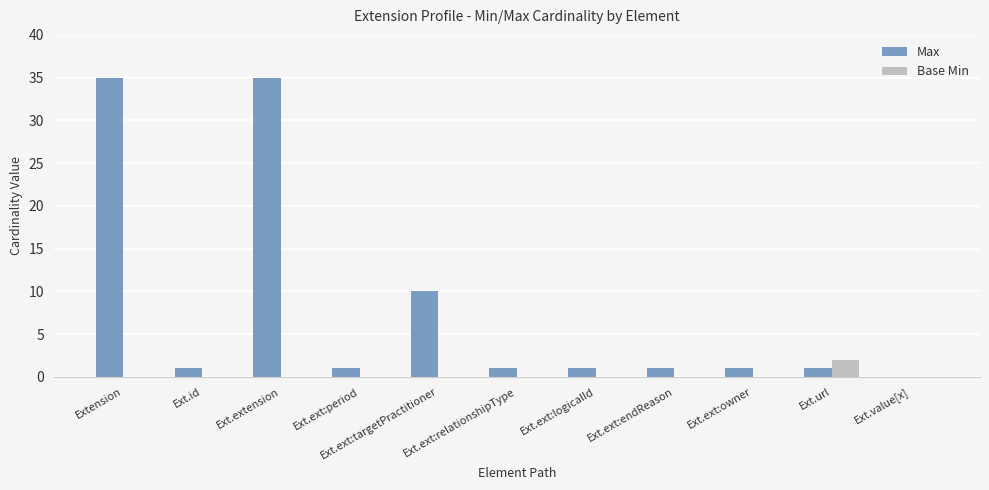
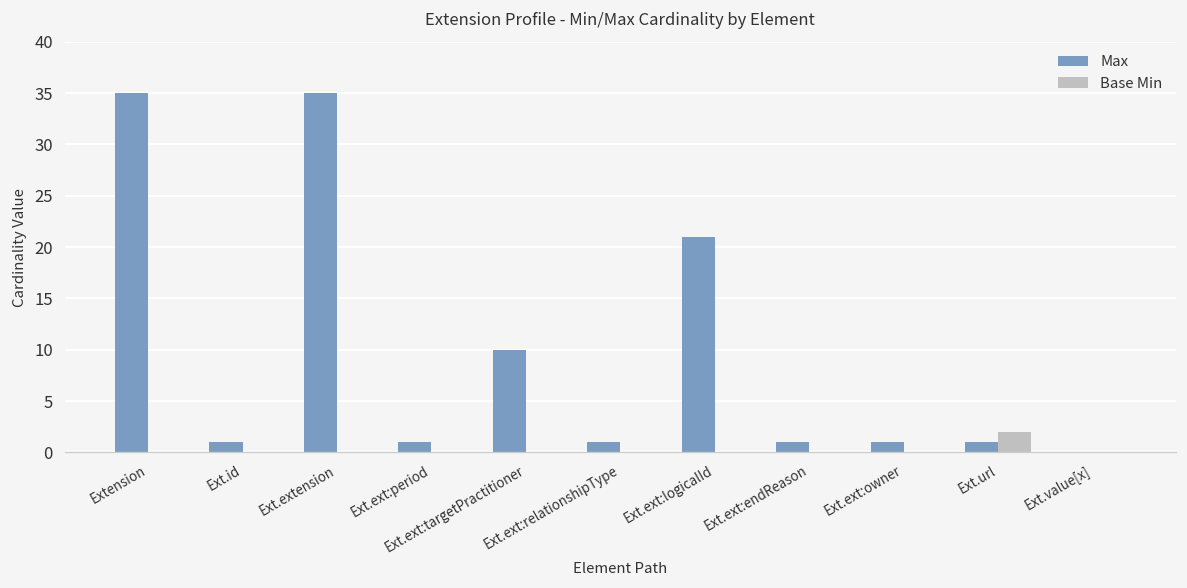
Max, Ext.ext:logicalId: 1 -> 21
